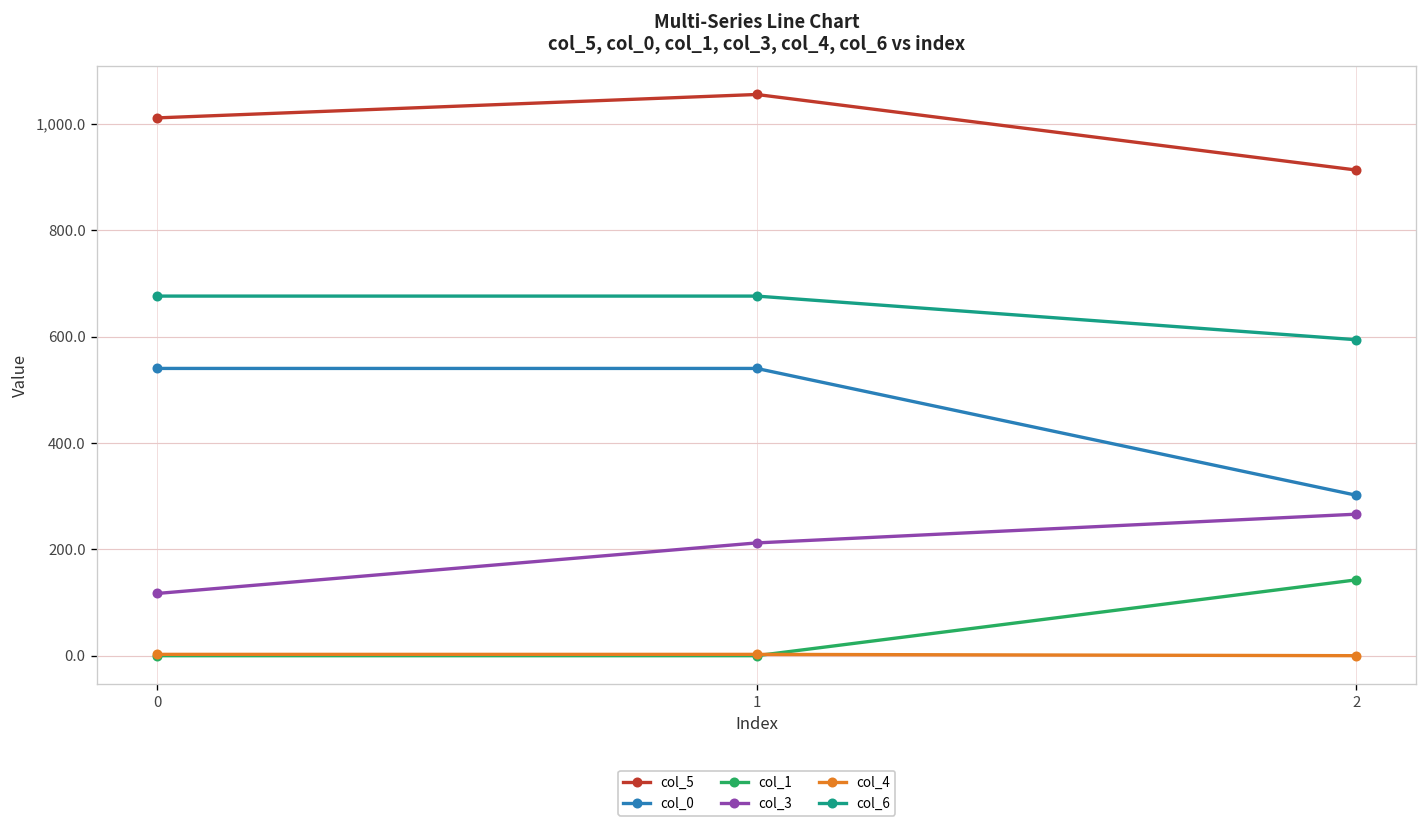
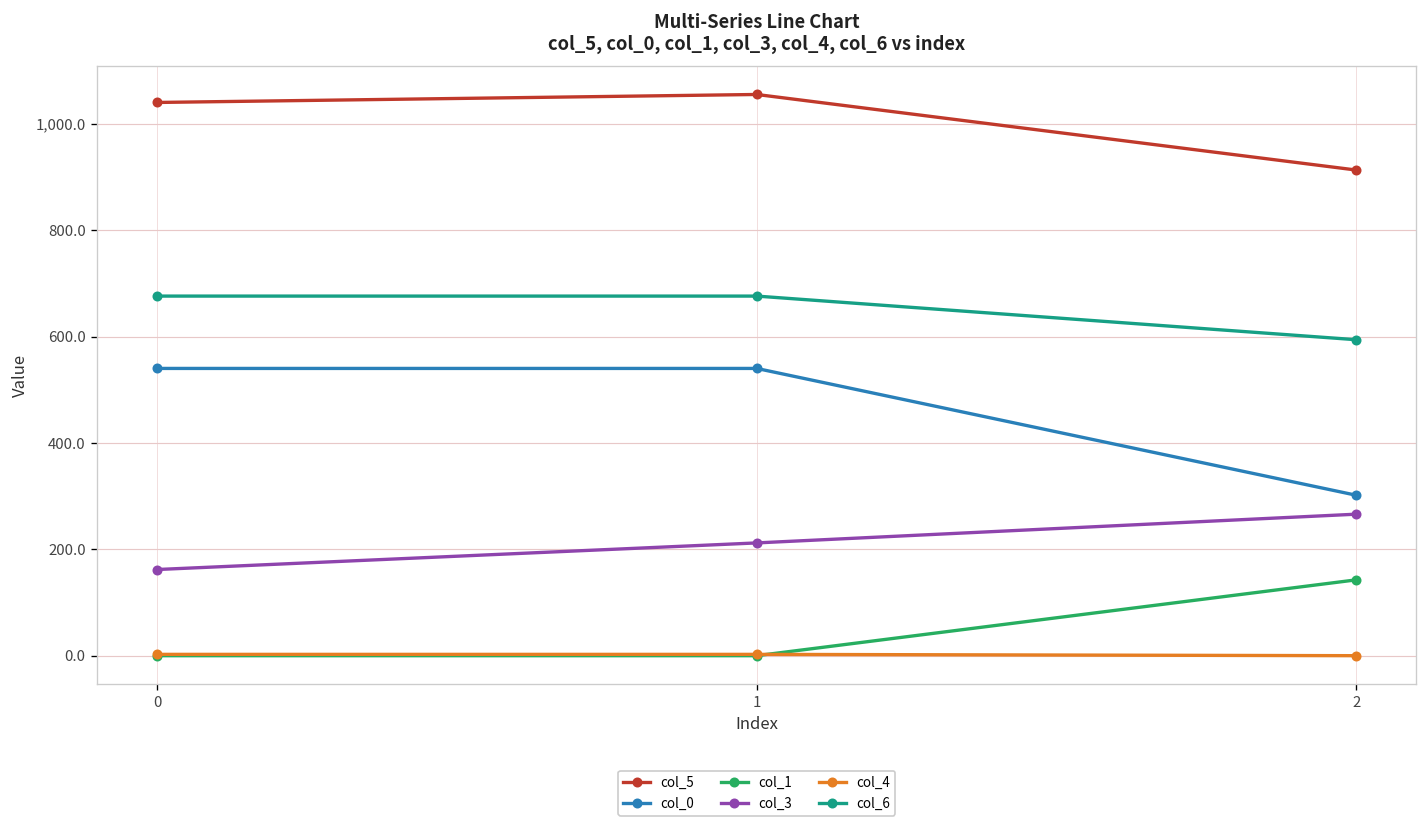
col_5, 0: 1,010 -> 1,040
col_3, 0: 120 -> 160
